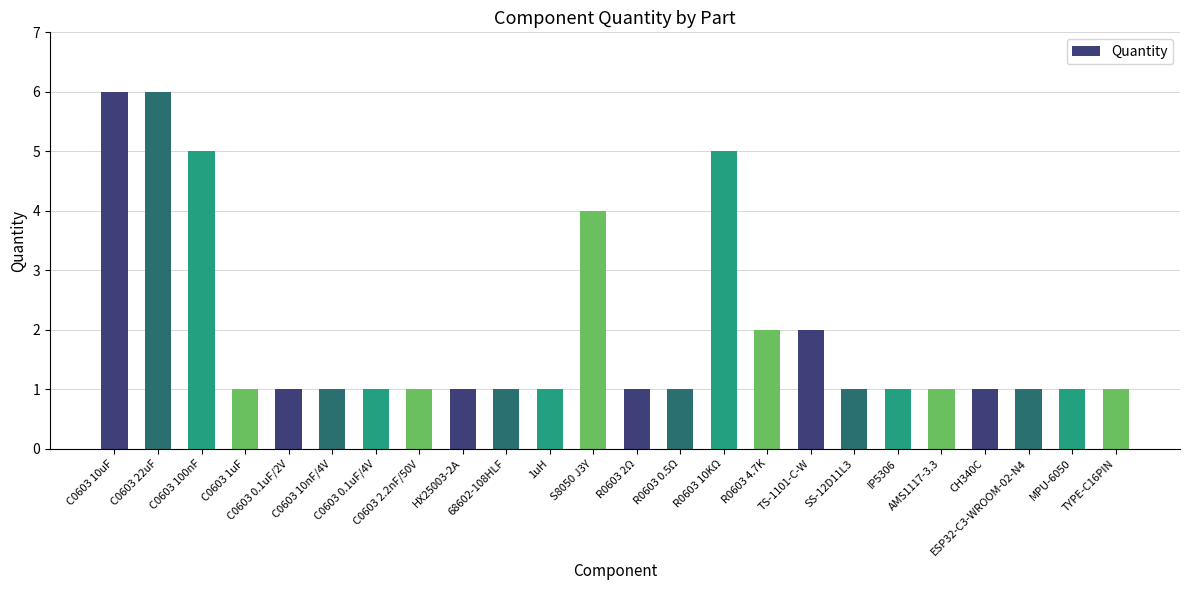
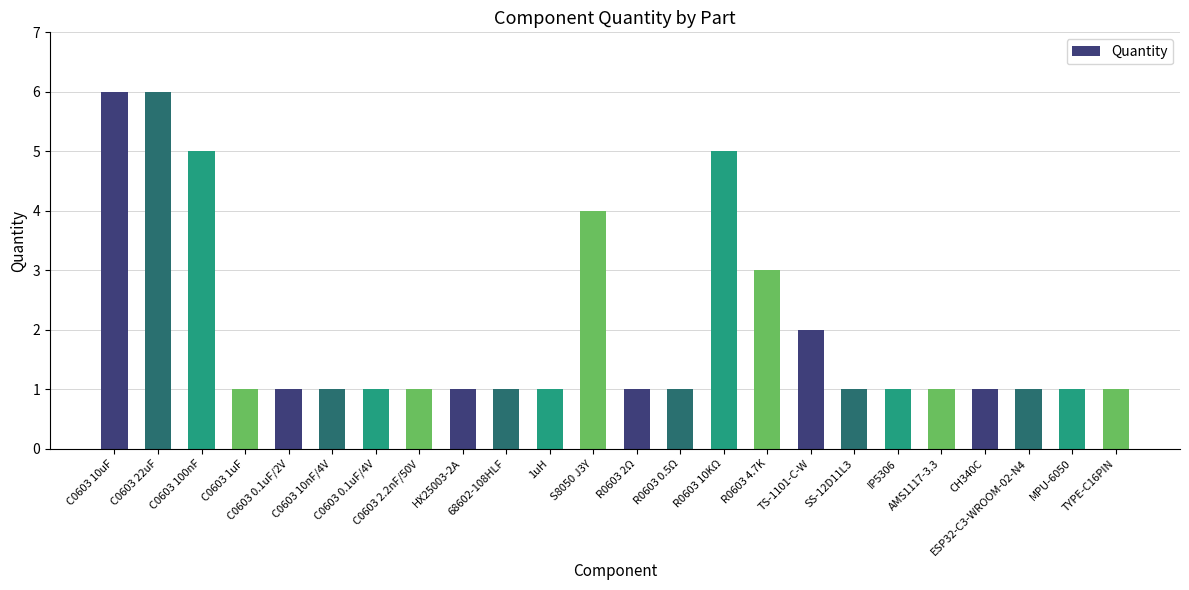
R0603 4.7K: 2 -> 3
